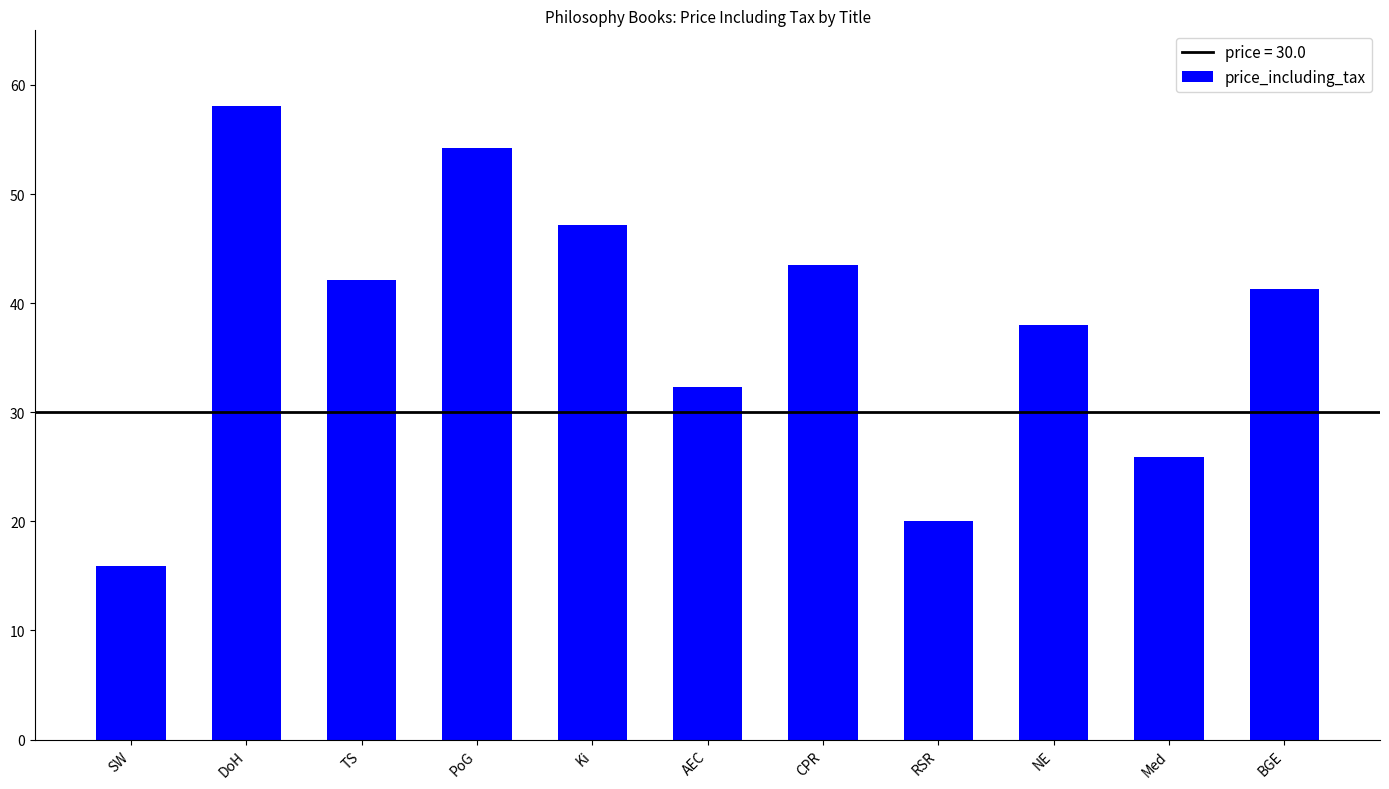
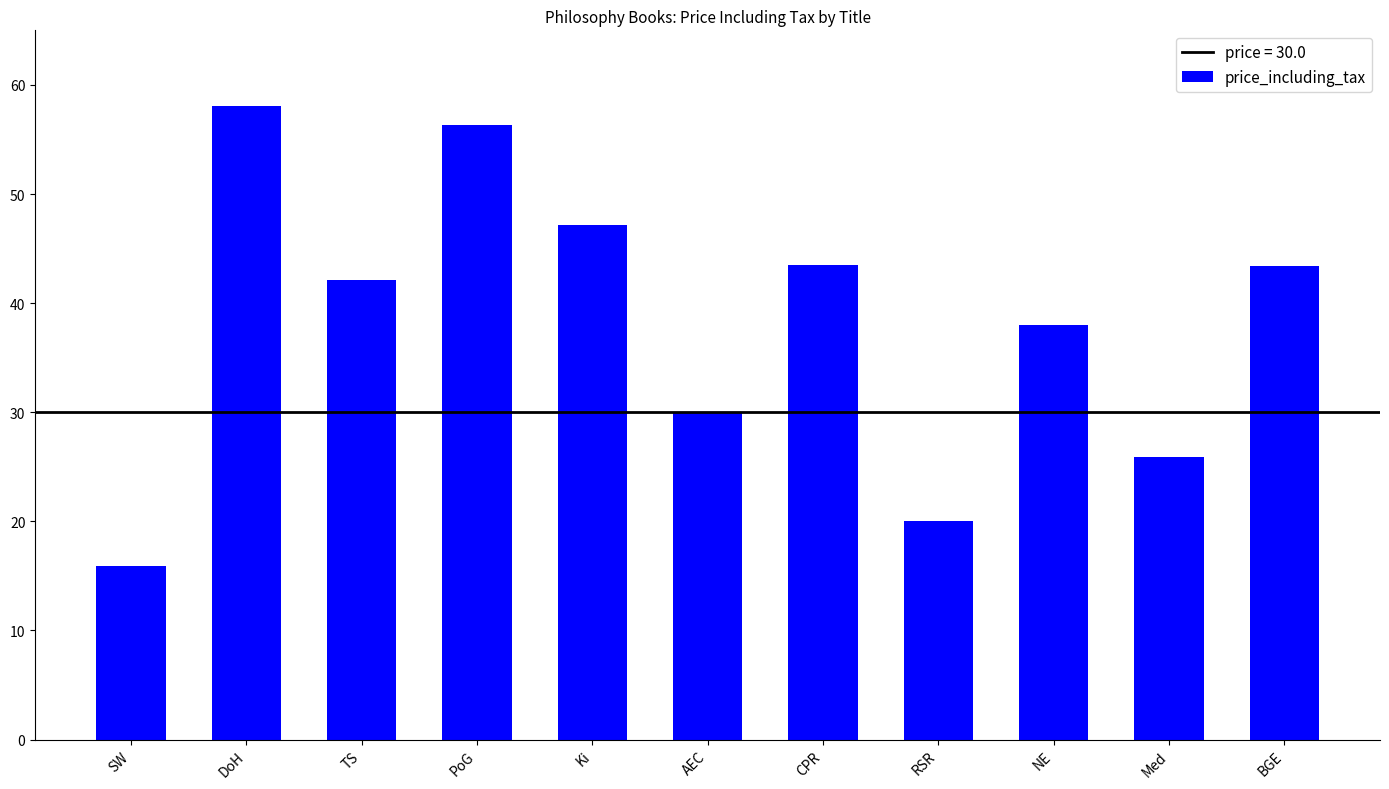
PoG: 54.2 -> 56.3
AEC: 32.4 -> 29.9
BGE: 41.3 -> 43.4
